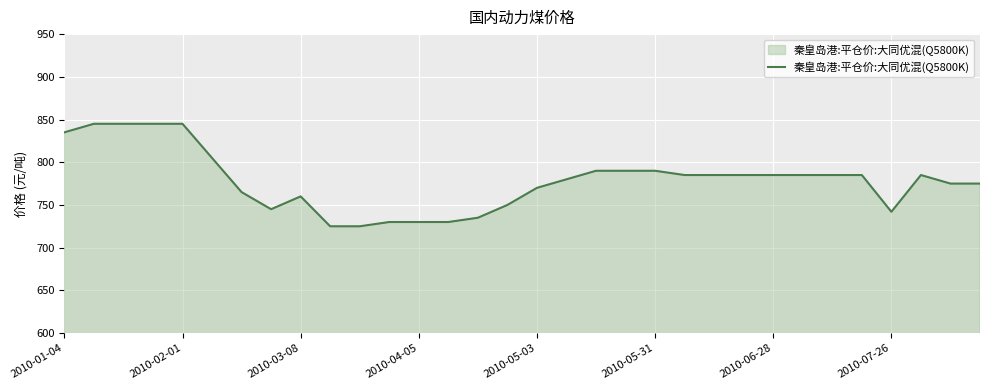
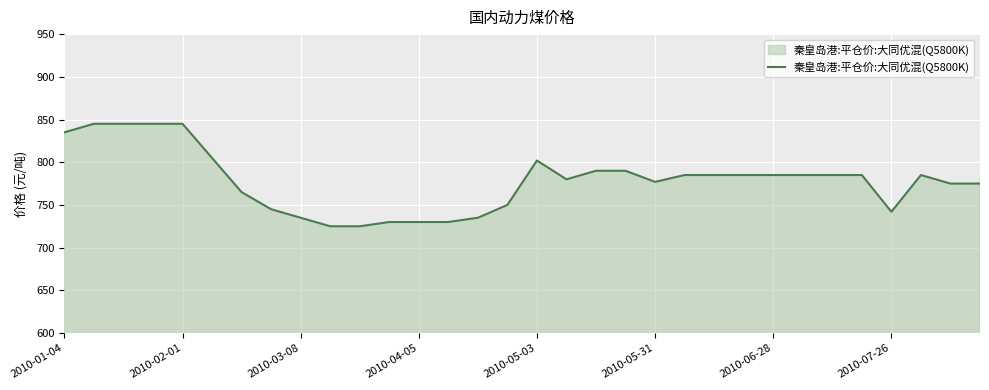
2010-03-08: 760 -> 740
2010-05-03: 770 -> 800
2010-05-31: 790 -> 780
